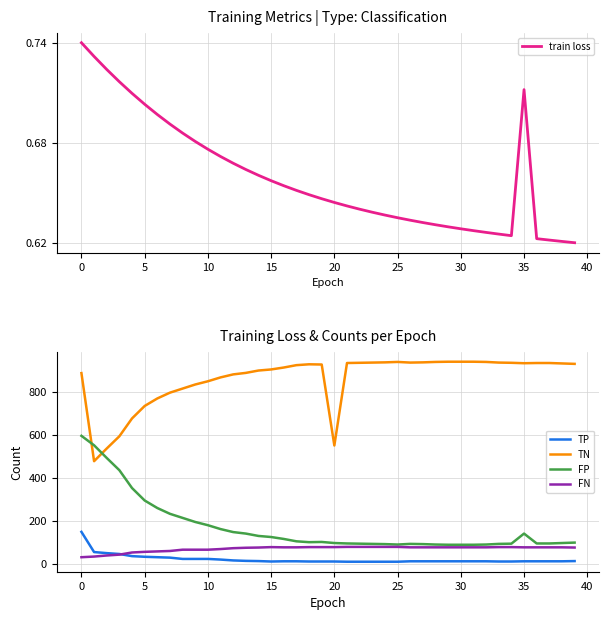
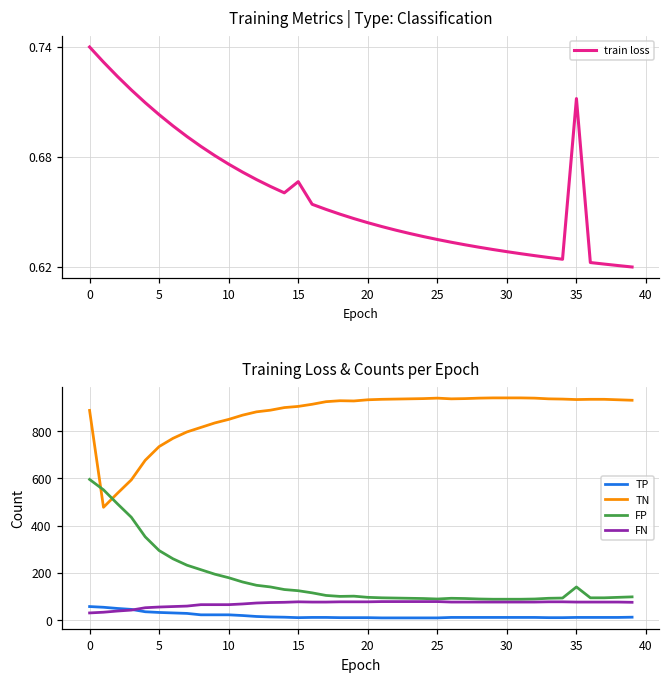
Training Metrics | Type: Classification, 15: 0.656 -> 0.665
Training Loss & Counts per Epoch, TP, 0: 150 -> 60
Training Loss & Counts per Epoch, TN, 20: 550 -> 930
